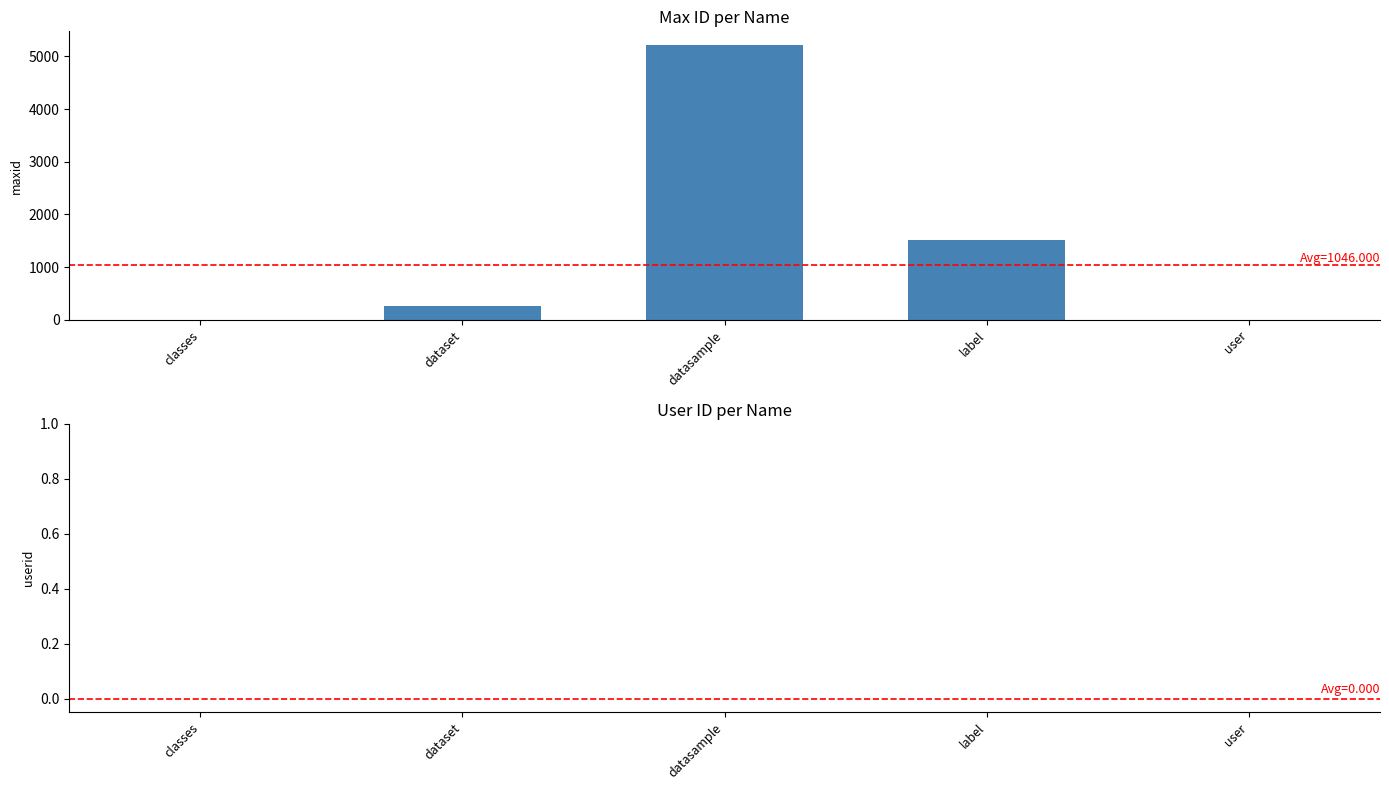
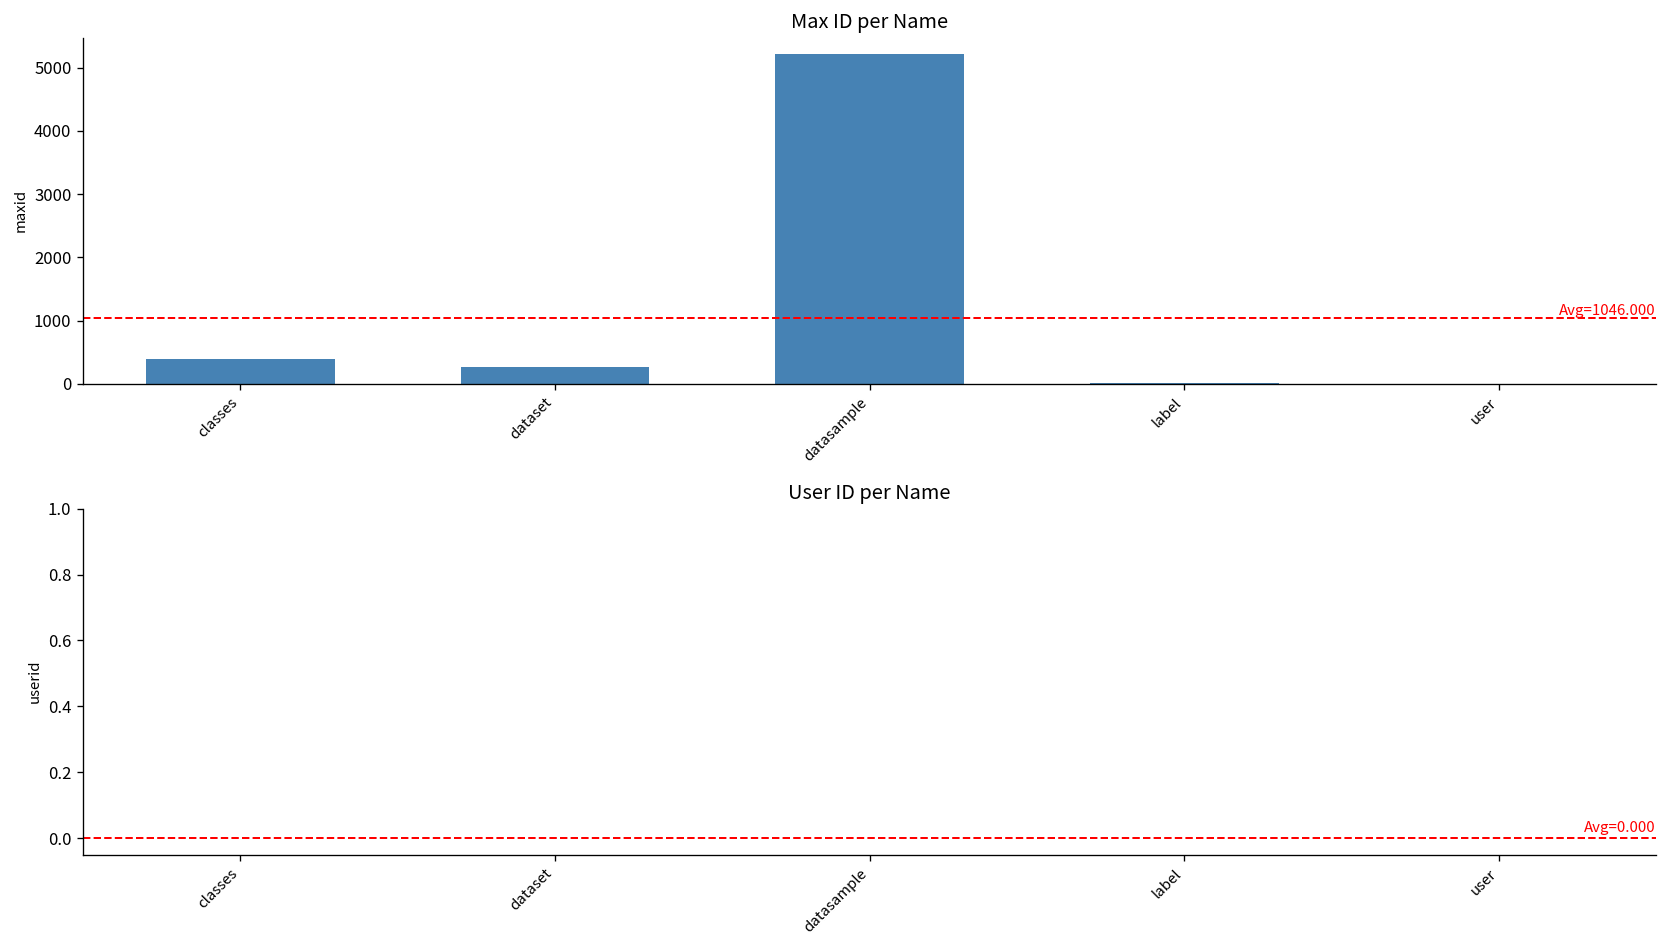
Max ID per Name, classes: 0 -> 400
Max ID per Name, label: 1500 -> 0
